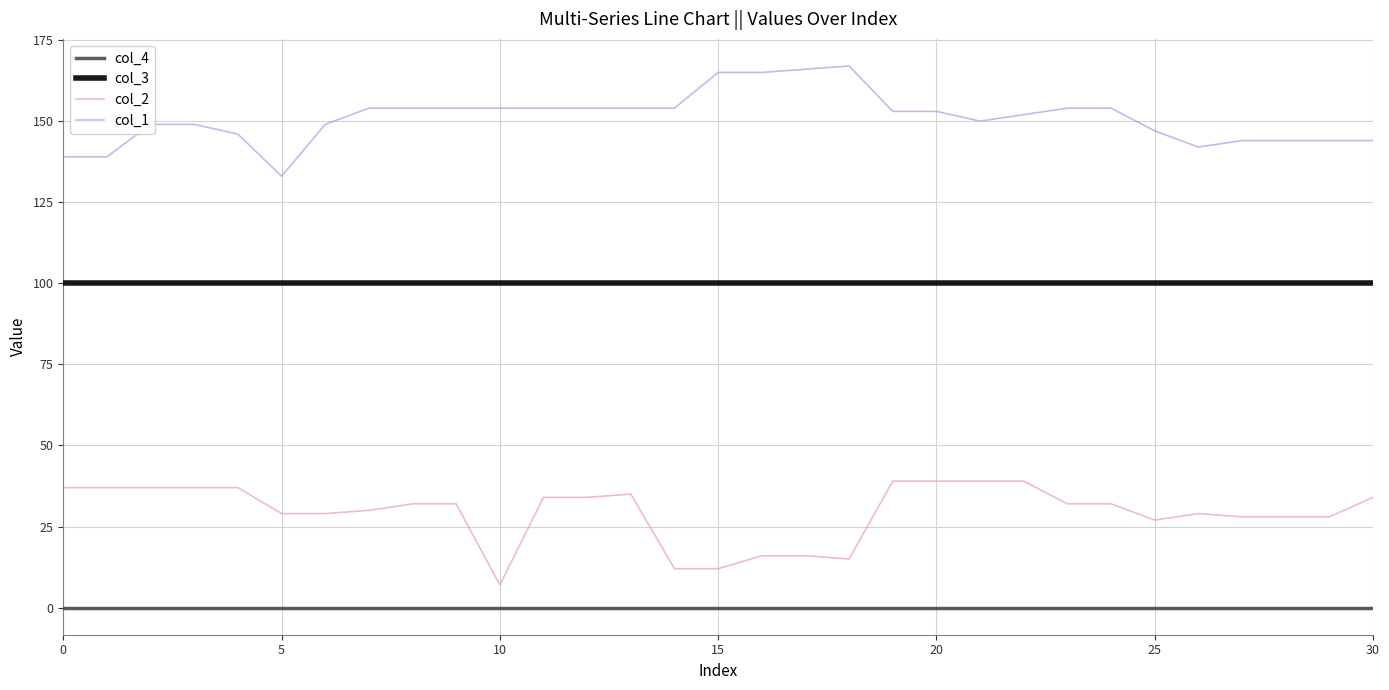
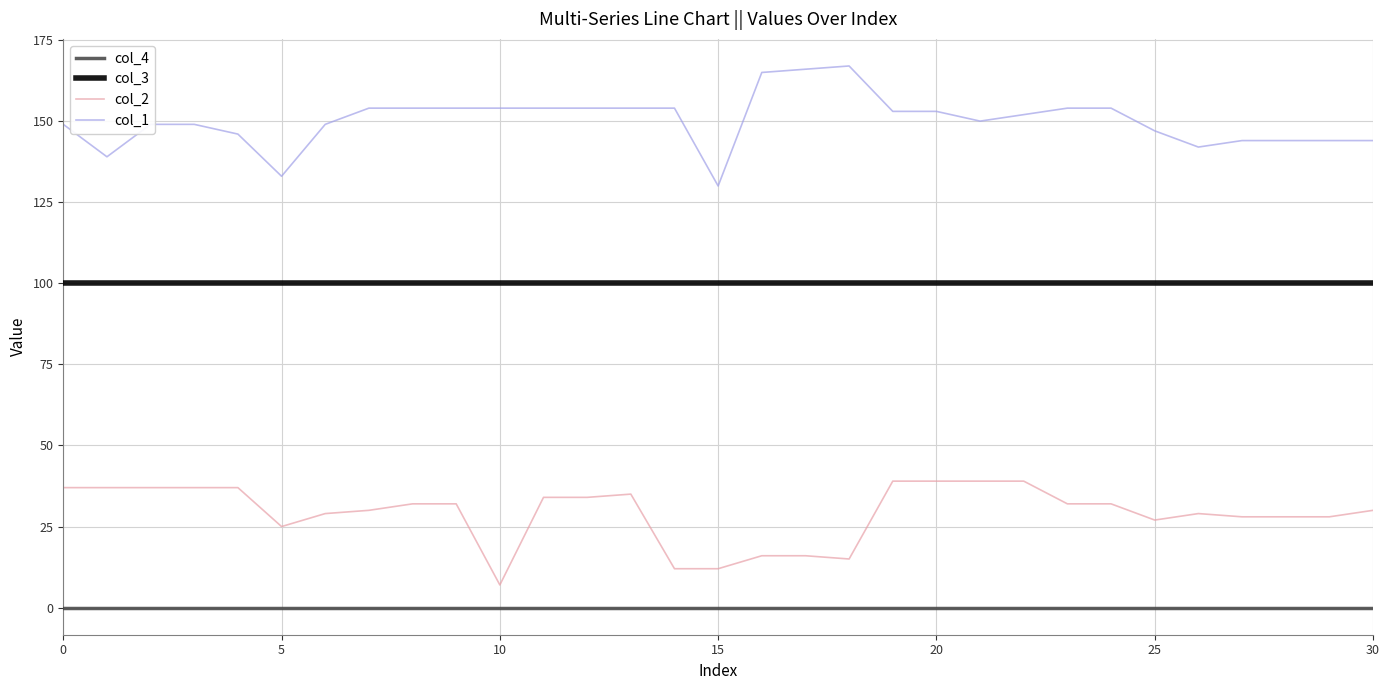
col_1, 0: 139 -> 149
col_2, 5: 29 -> 25
col_1, 15: 165 -> 130
col_2, 30: 34 -> 30
